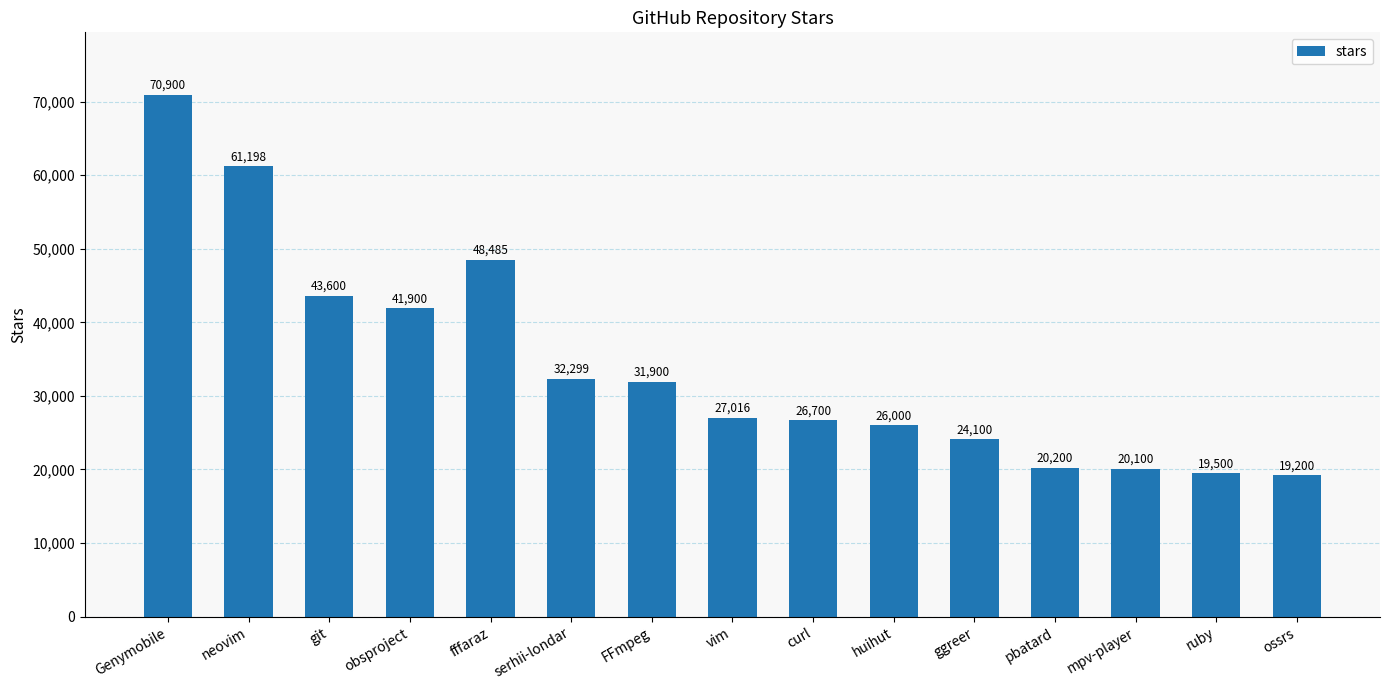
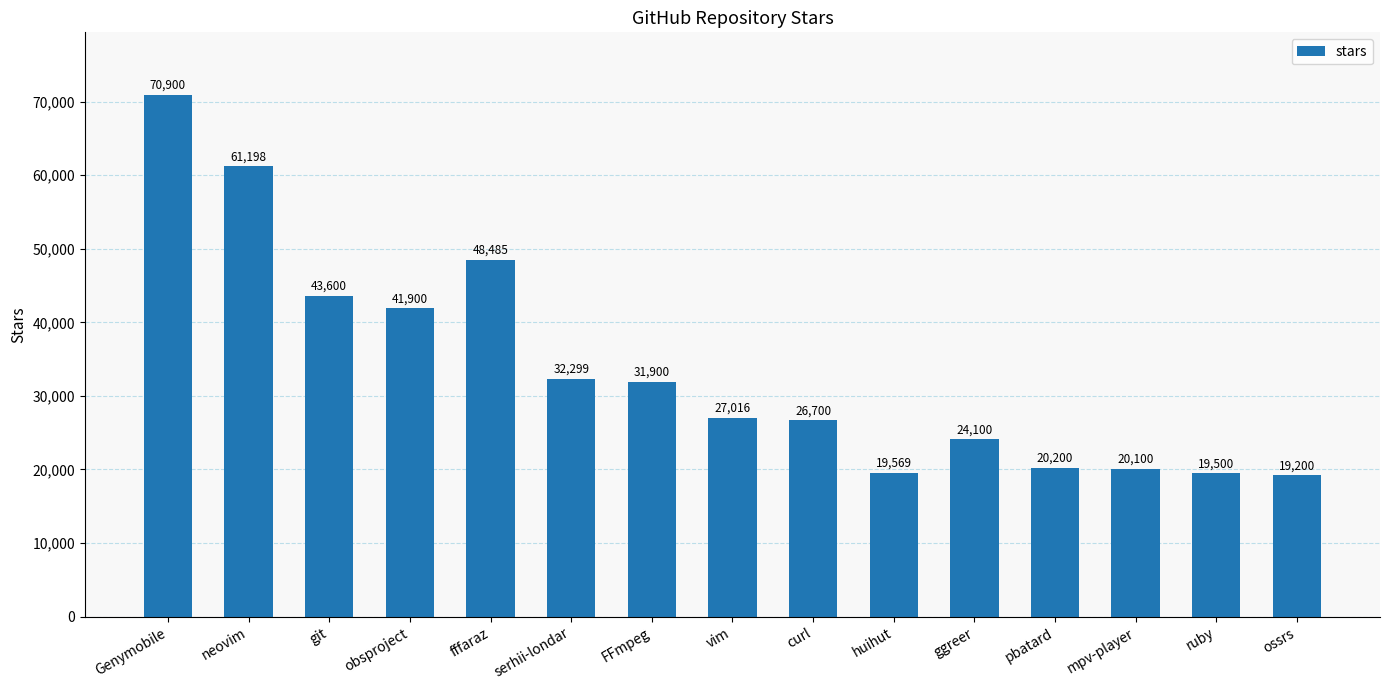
huihut: 26,000 -> 19,569
